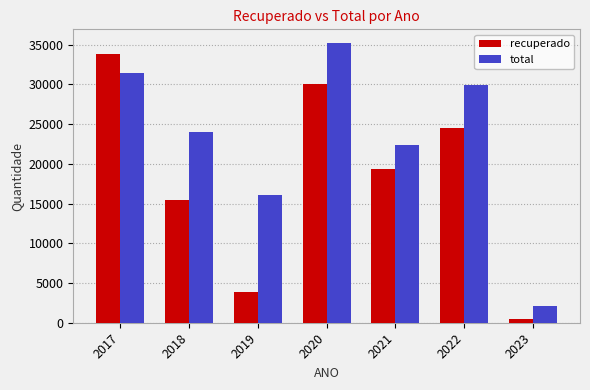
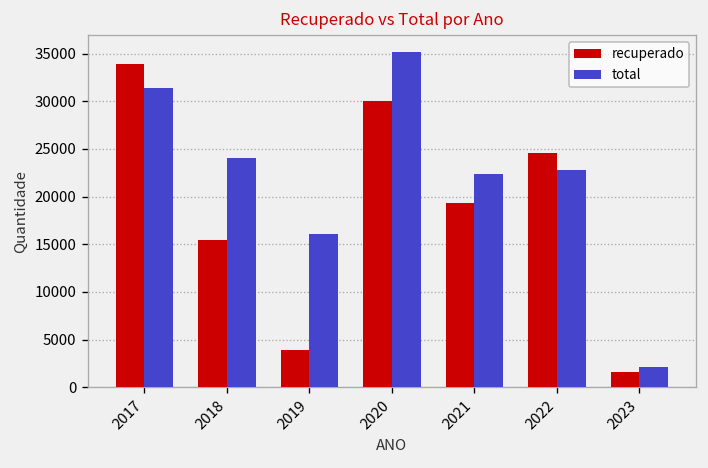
total, 2022: 30000 -> 23000
recuperado, 2023: 1000 -> 2000
